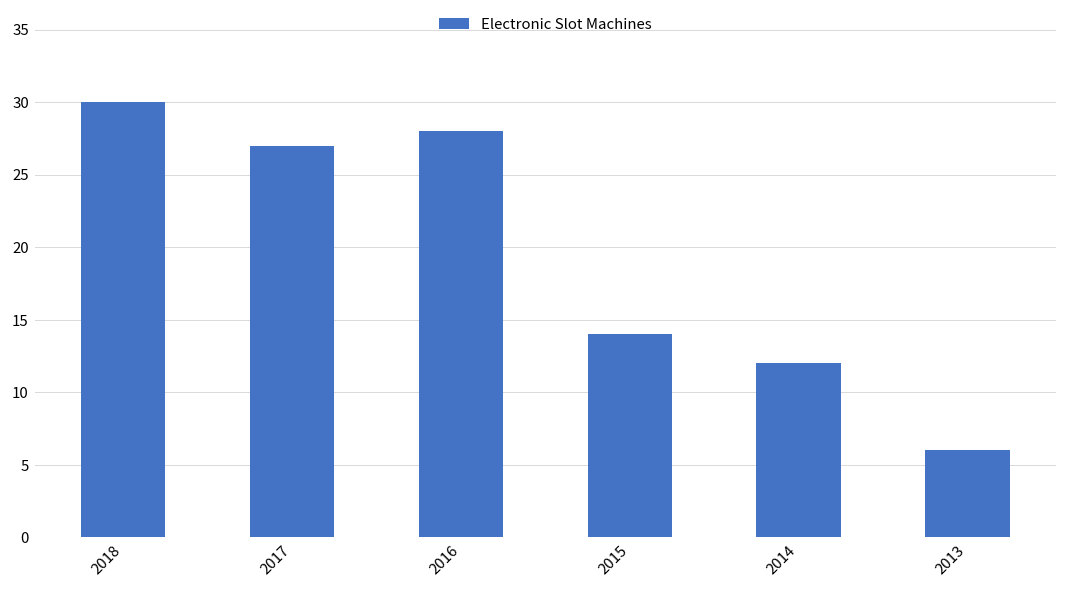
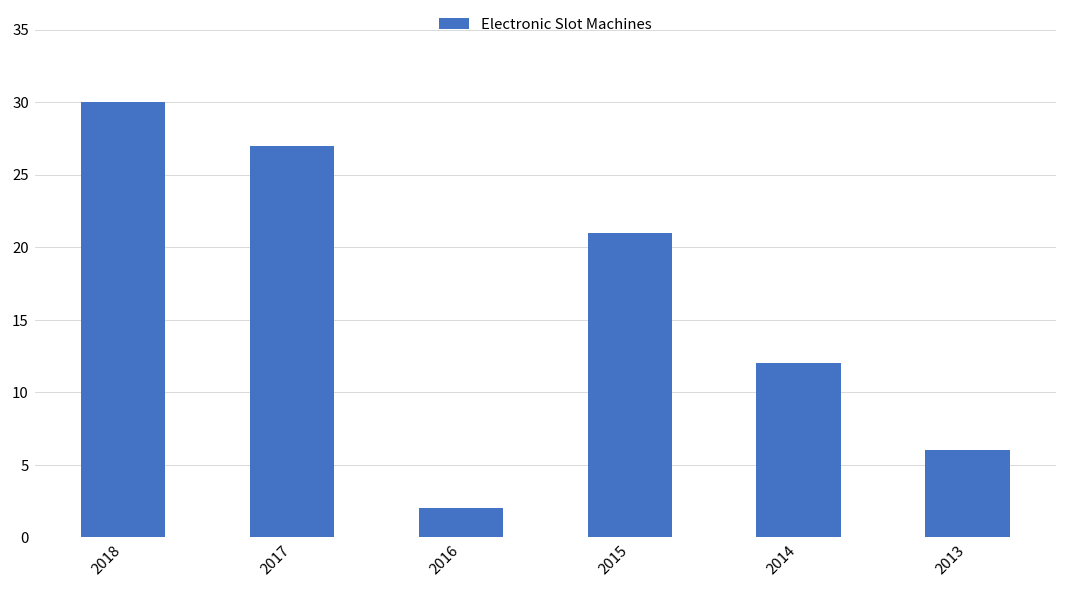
2016: 28 -> 2
2015: 14 -> 21
